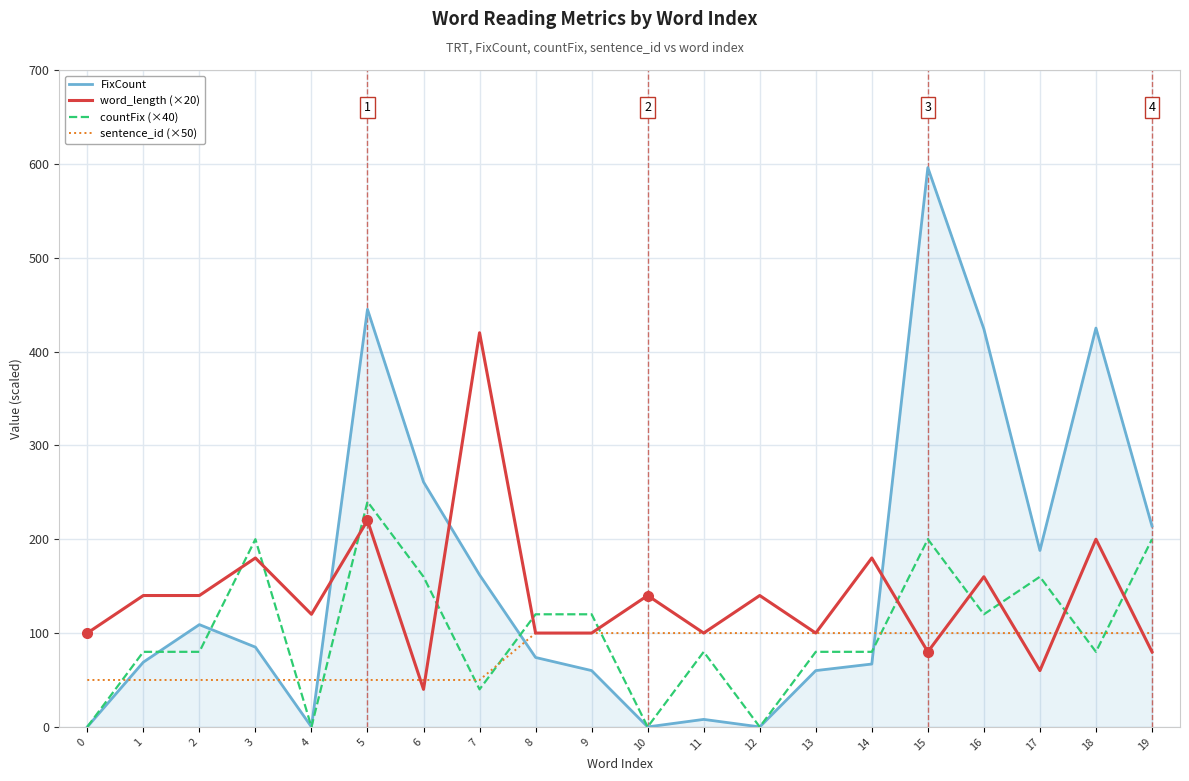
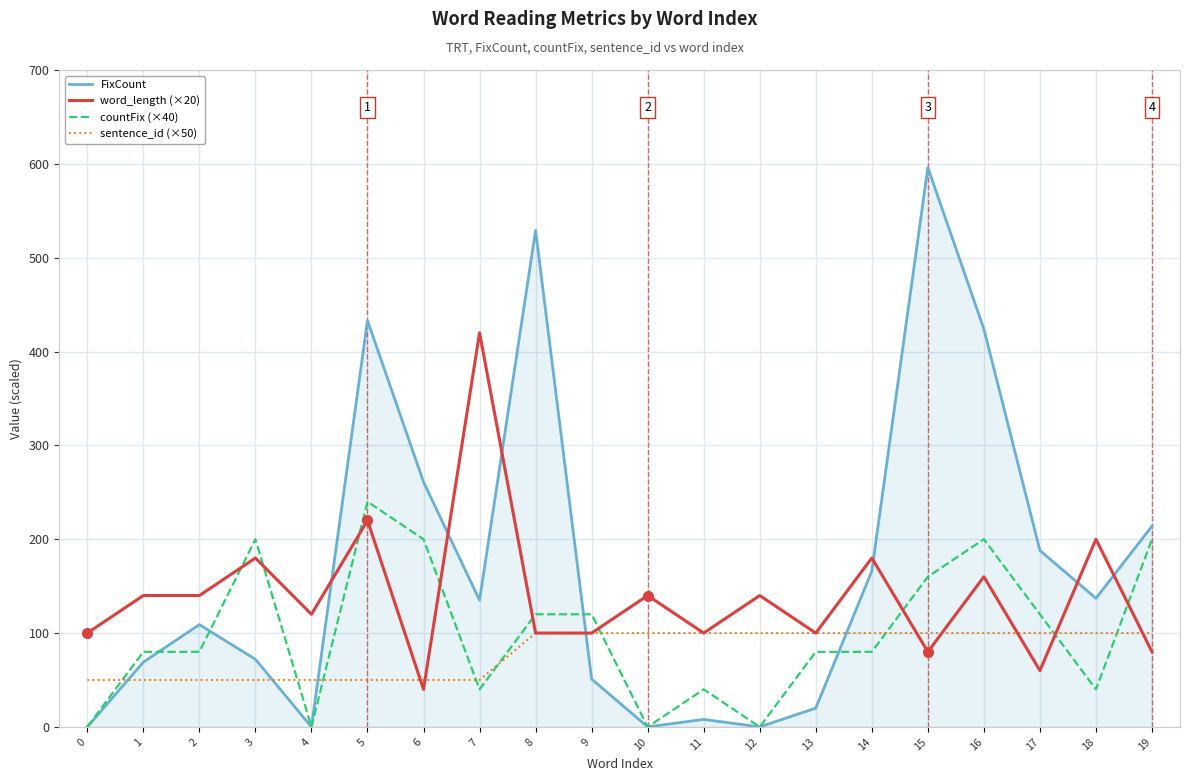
FixCount, 3: 90 -> 70
FixCount, 5: 450 -> 430
countFix (×40), 6: 160 -> 200
FixCount, 7: 160 -> 140
FixCount, 8: 70 -> 530
FixCount, 9: 60 -> 50
countFix (×40), 11: 80 -> 40
FixCount, 13: 60 -> 20
FixCount, 14: 70 -> 170
countFix (×40), 15: 200 -> 160
countFix (×40), 16: 120 -> 200
countFix (×40), 17: 160 -> 120
FixCount, 18: 430 -> 140
countFix (×40), 18: 80 -> 40
